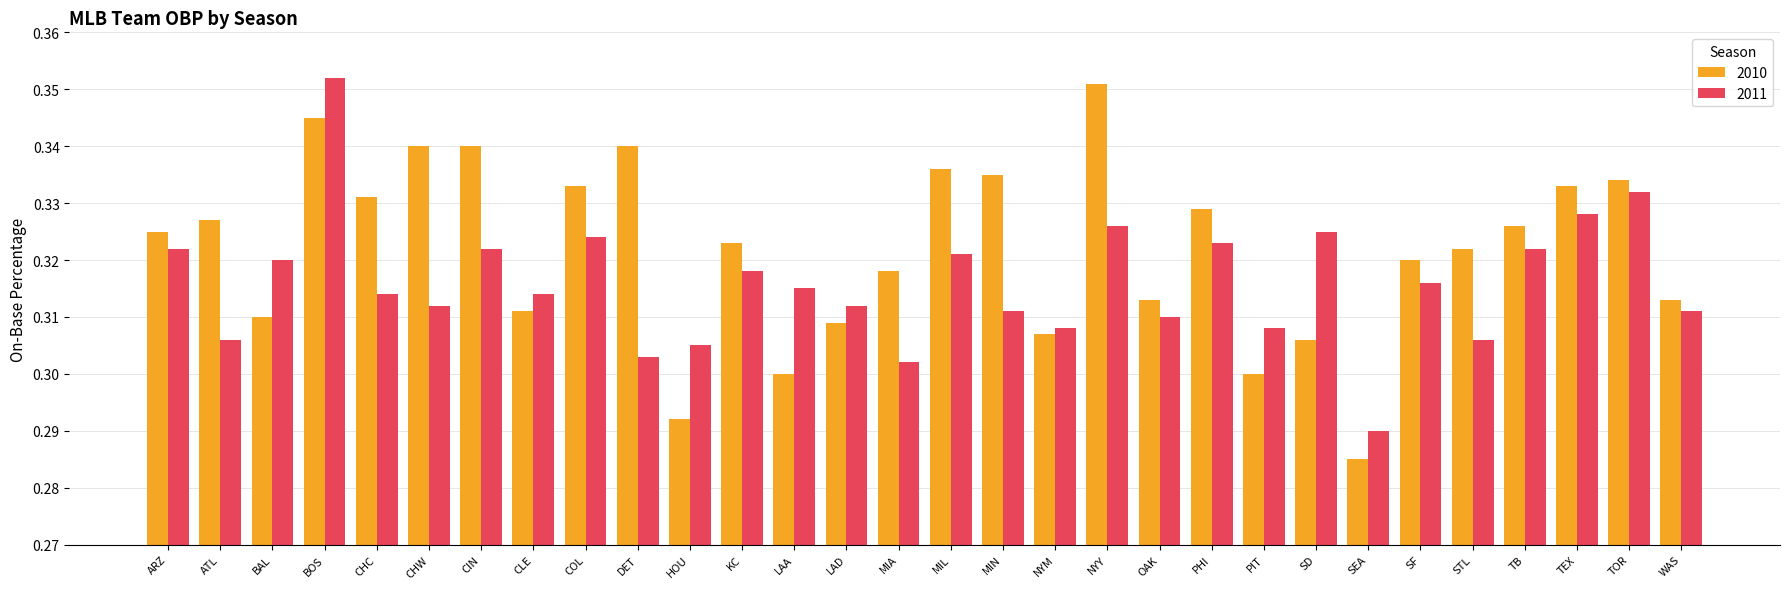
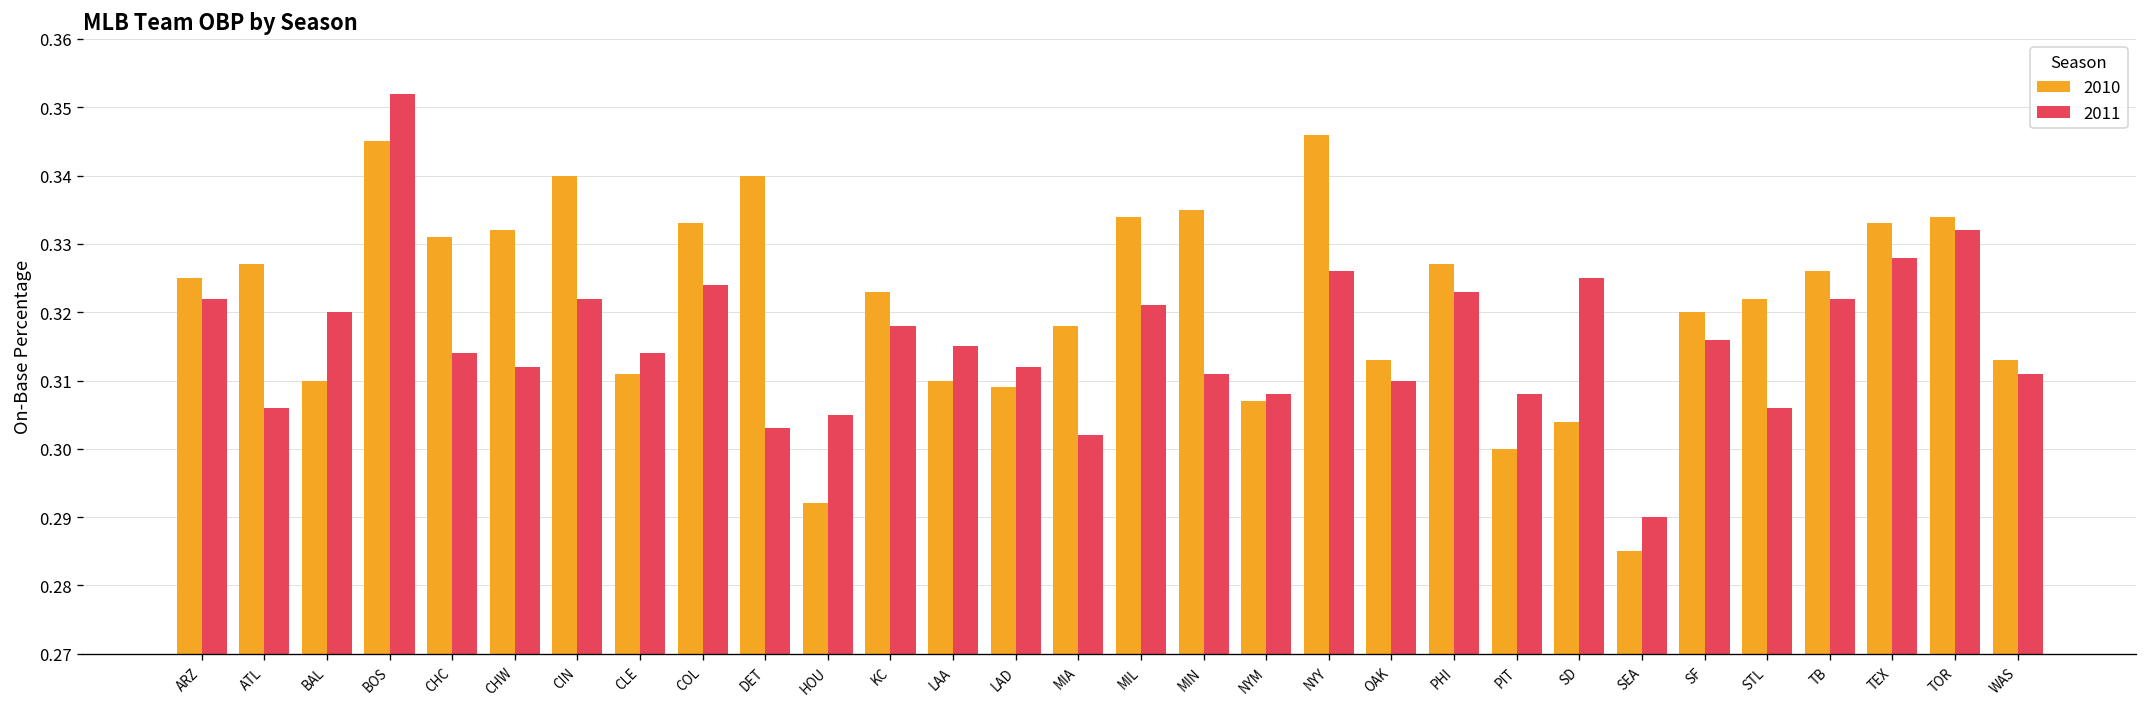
2010, CHW: 0.340 -> 0.332
2010, LAA: 0.30 -> 0.31
2010, MIL: 0.336 -> 0.334
2010, NYY: 0.351 -> 0.346
2010, PHI: 0.329 -> 0.327
2010, SD: 0.306 -> 0.304
